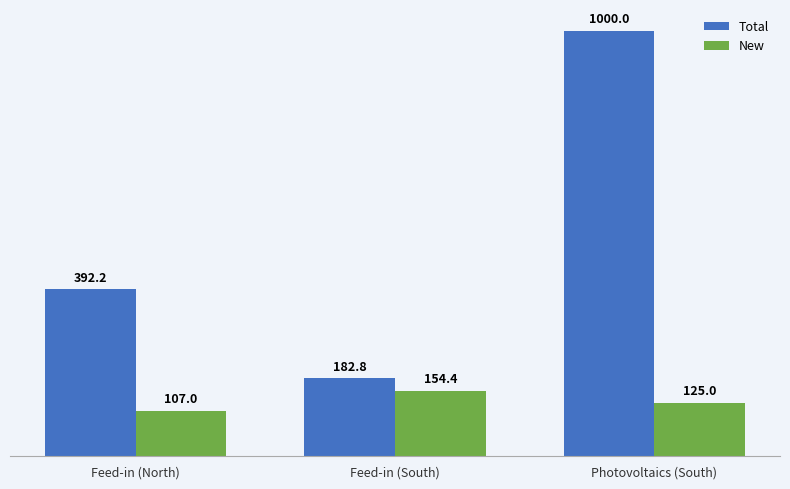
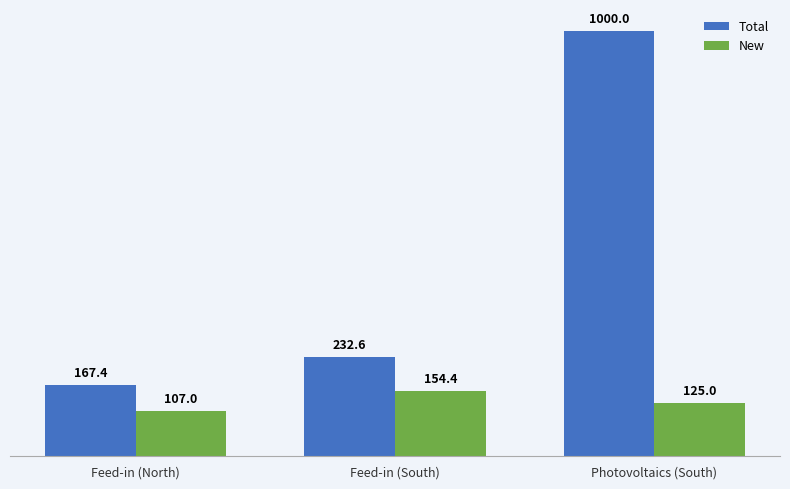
Total, Feed-in (North): 392.2 -> 167.4
Total, Feed-in (South): 182.8 -> 232.6
